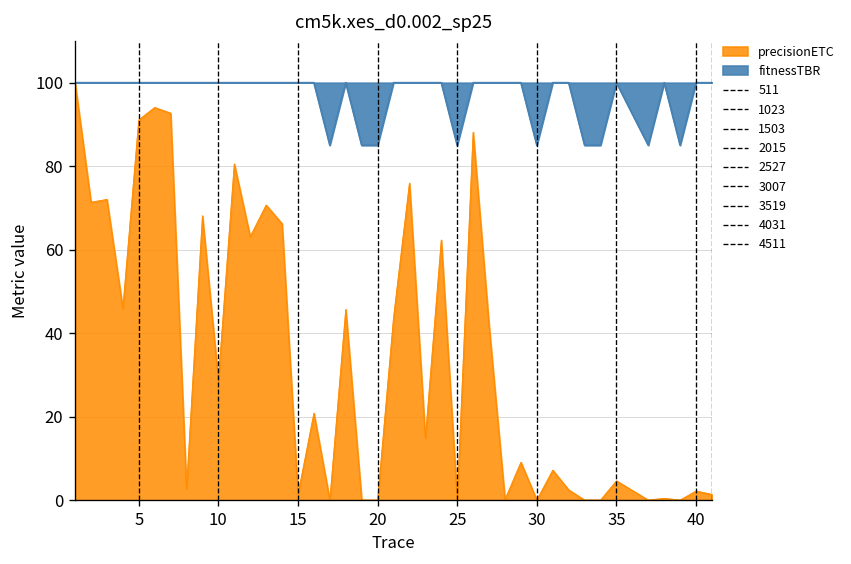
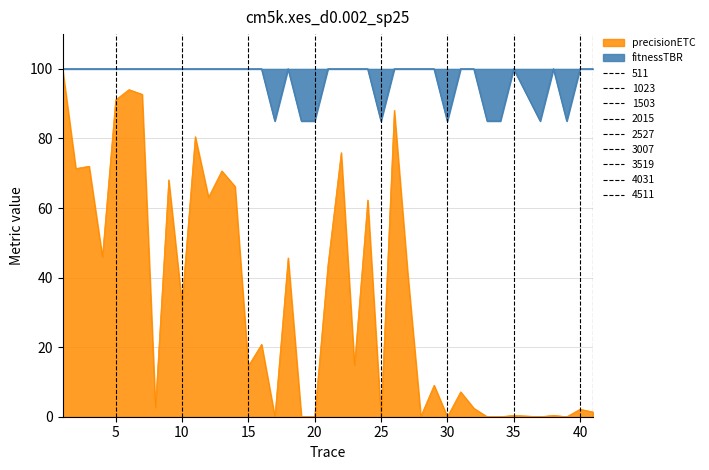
precisionETC, 10: 29 -> 33
precisionETC, 15: 1 -> 15
precisionETC, 35: 5 -> 0
